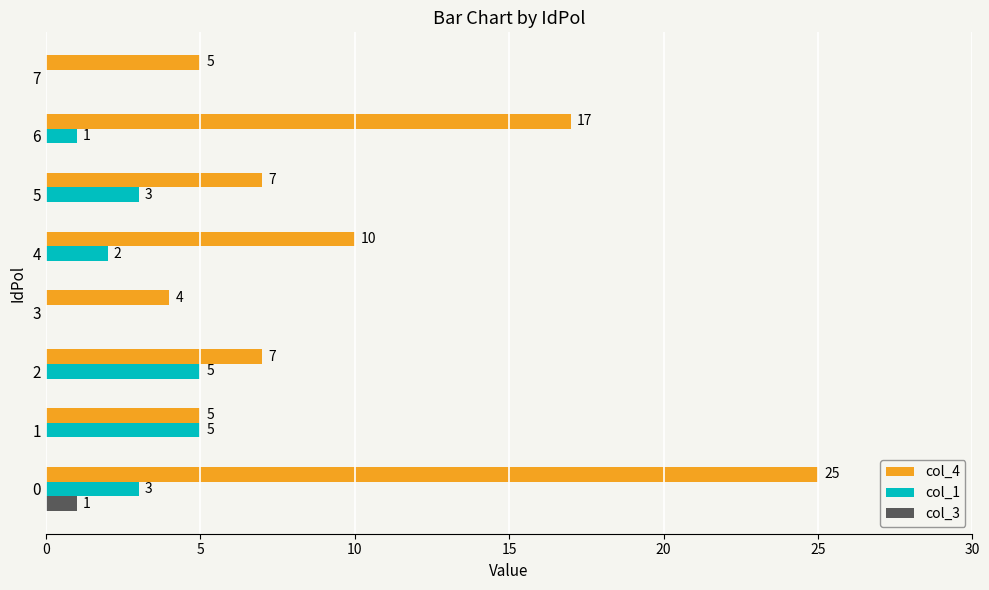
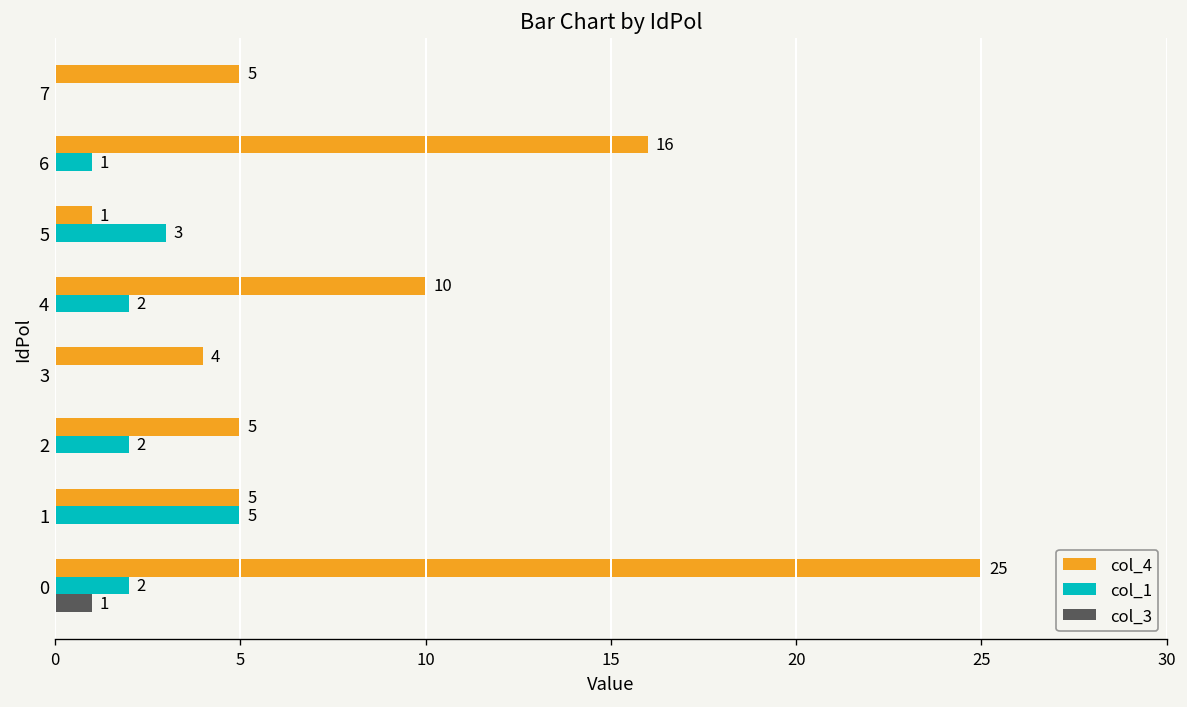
col_4, 6: 17 -> 16
col_4, 5: 7 -> 1
col_4, 2: 7 -> 5
col_1, 2: 5 -> 2
col_1, 0: 3 -> 2
